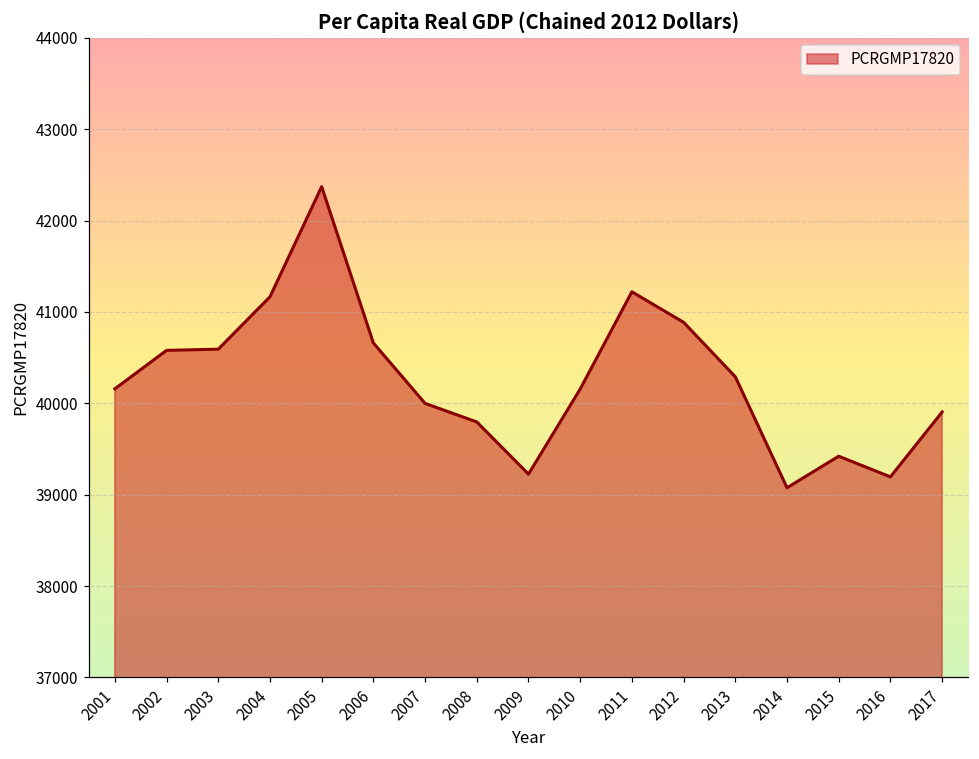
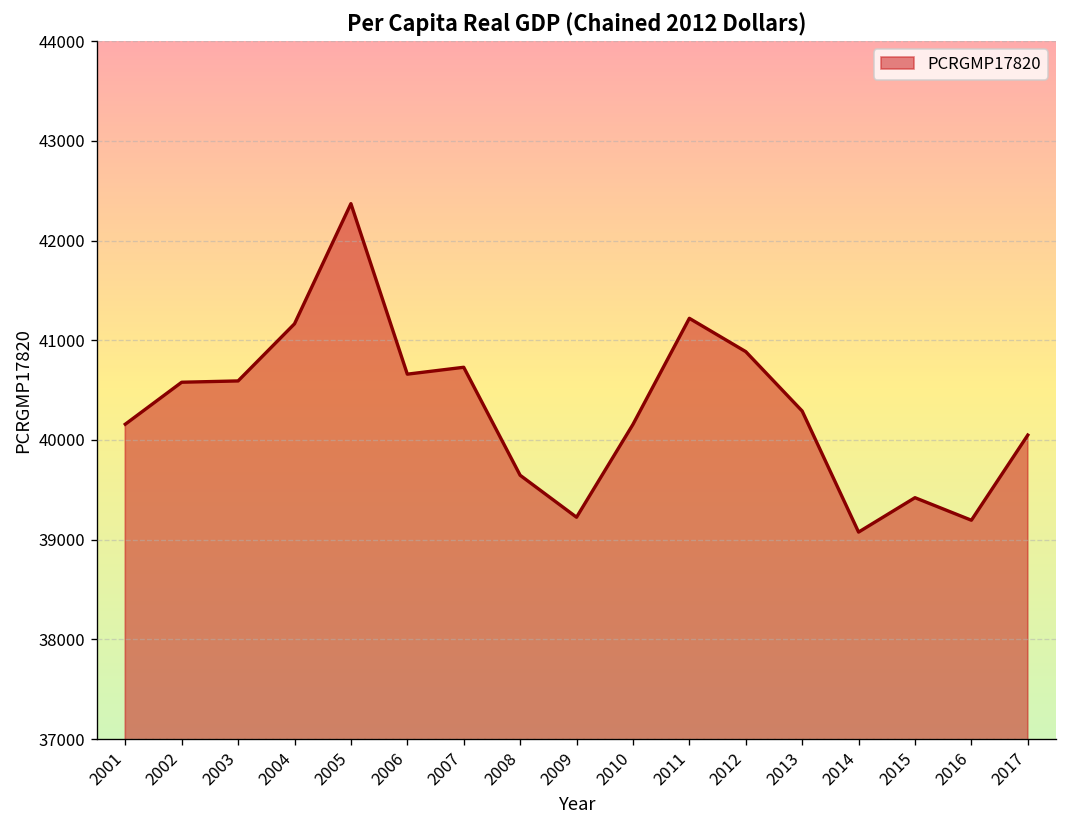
2007: 40000 -> 40700
2008: 39800 -> 39600
2017: 39900 -> 40000
